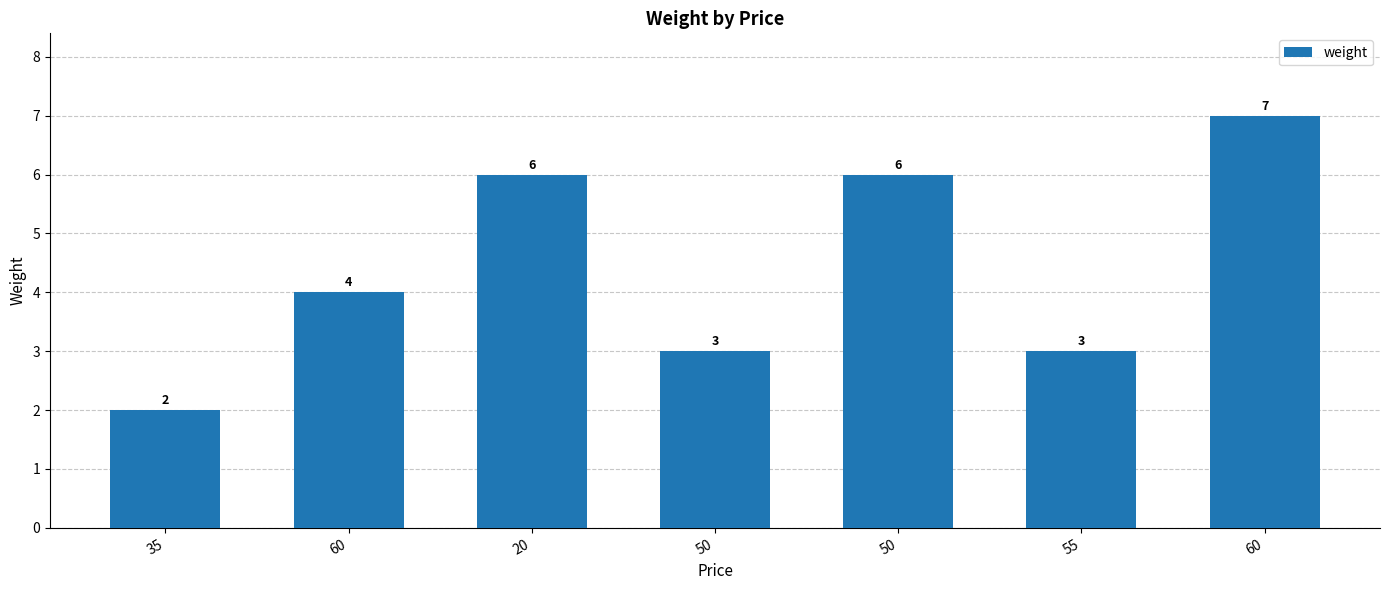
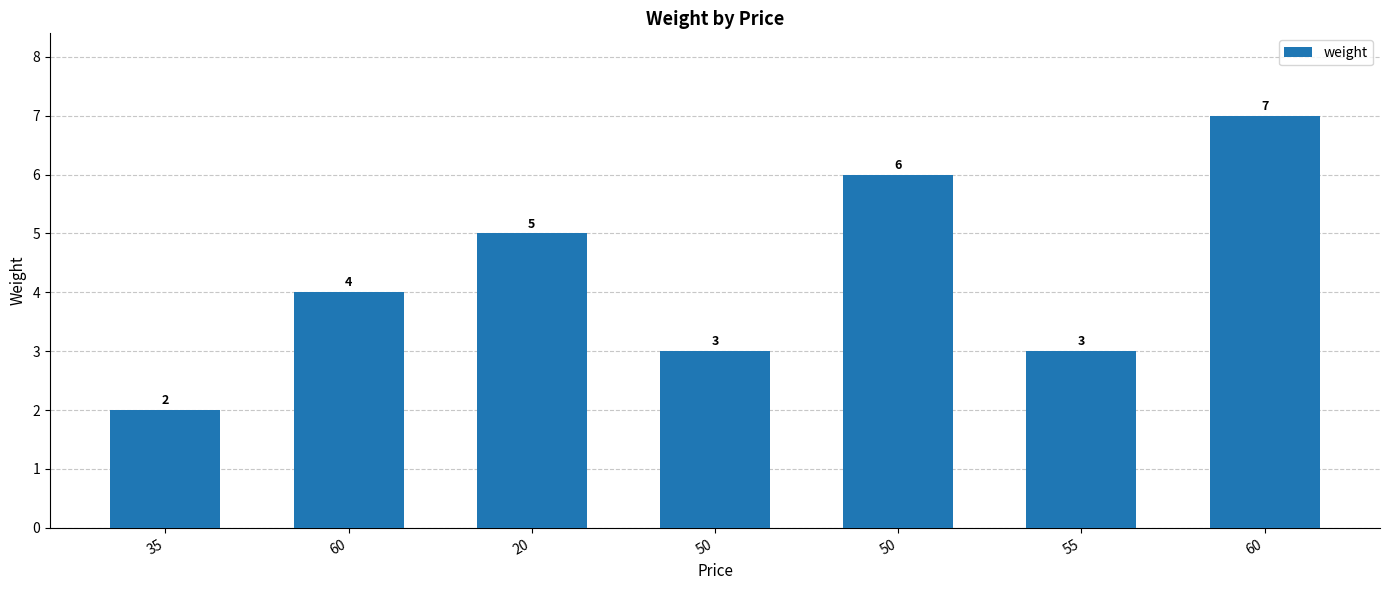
20: 6 -> 5
